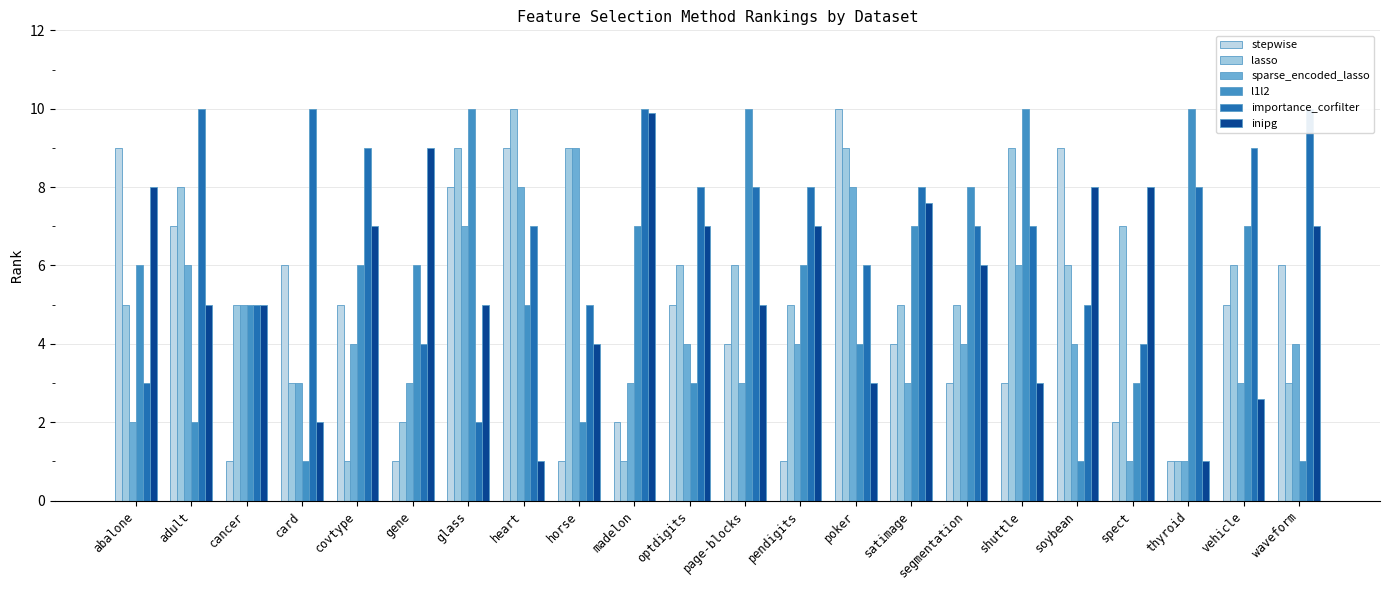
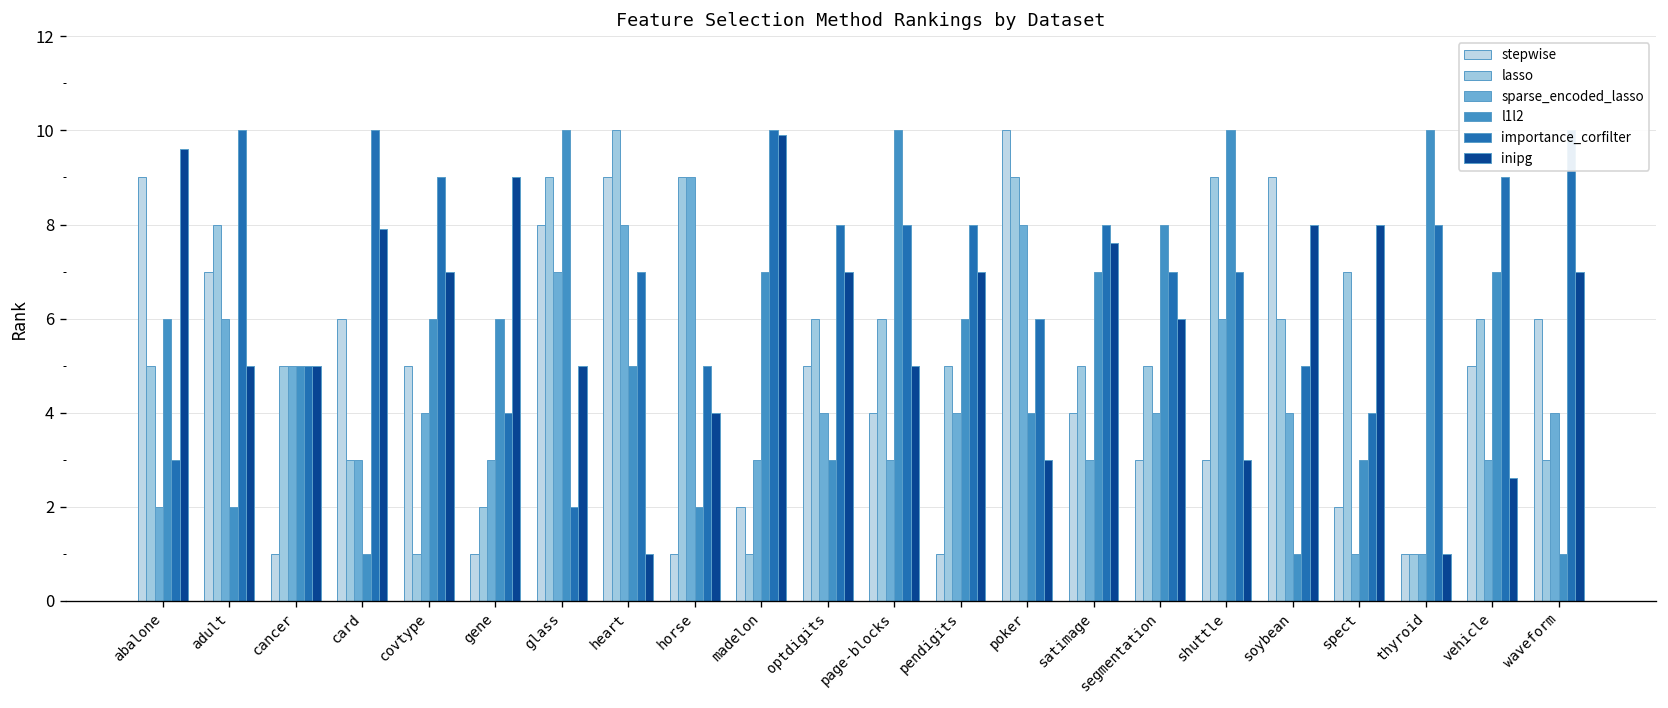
inipg, abalone: 8.0 -> 9.6
inipg, card: 2.0 -> 7.9
